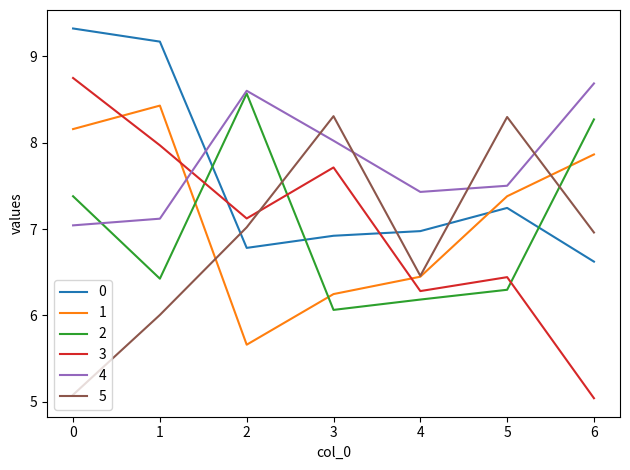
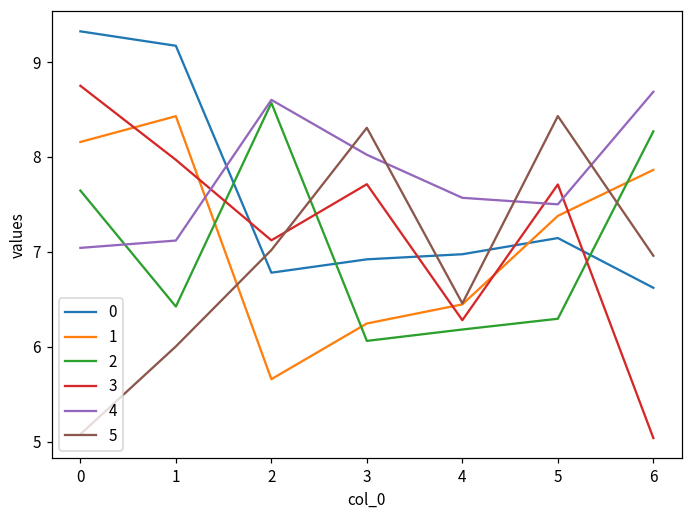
2, 0: 7.4 -> 7.6
4, 4: 7.4 -> 7.6
0, 5: 7.2 -> 7.1
3, 5: 6.4 -> 7.7
5, 5: 8.3 -> 8.4
